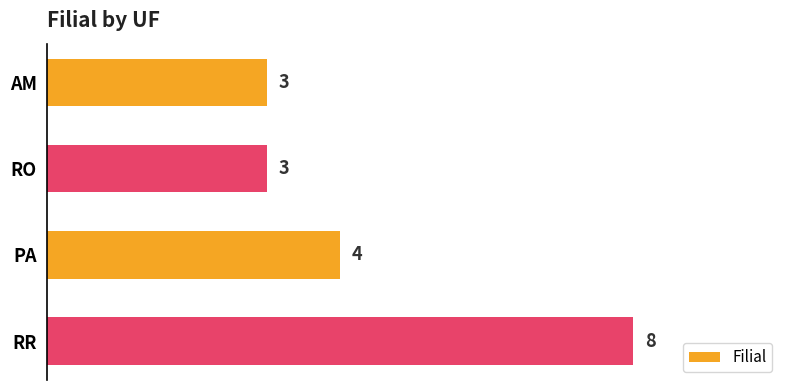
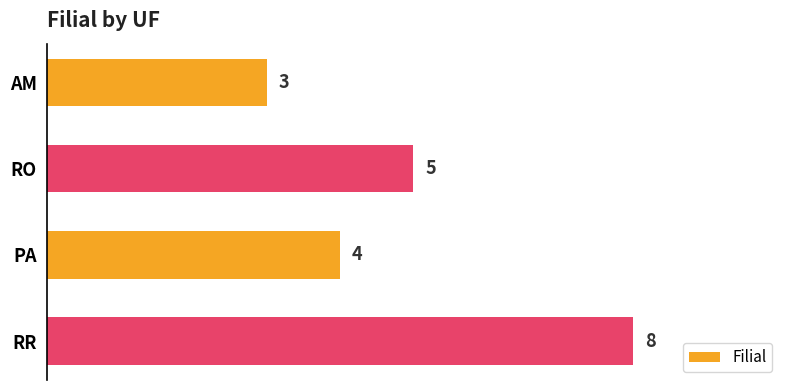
RO: 3 -> 5
